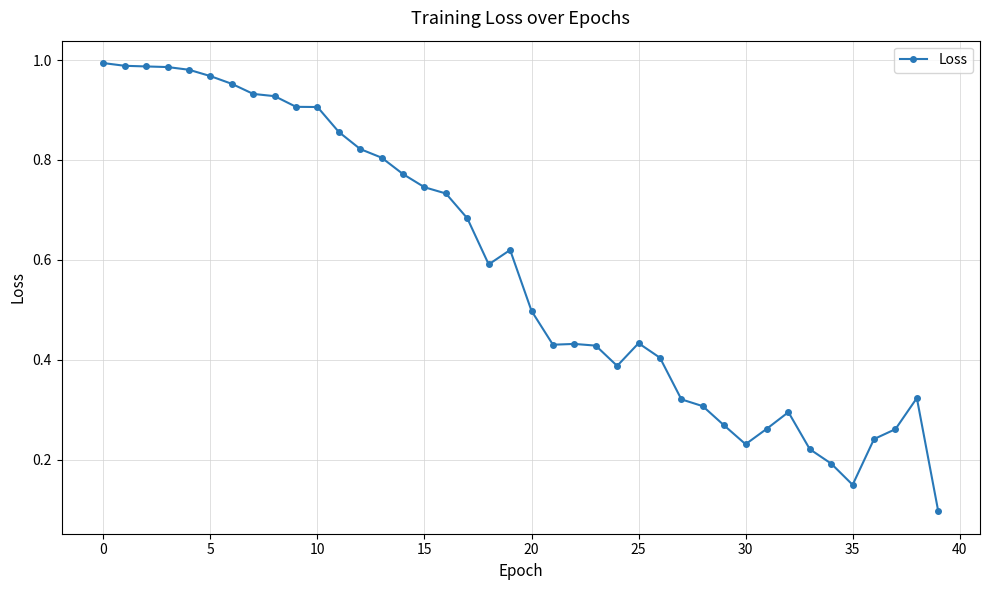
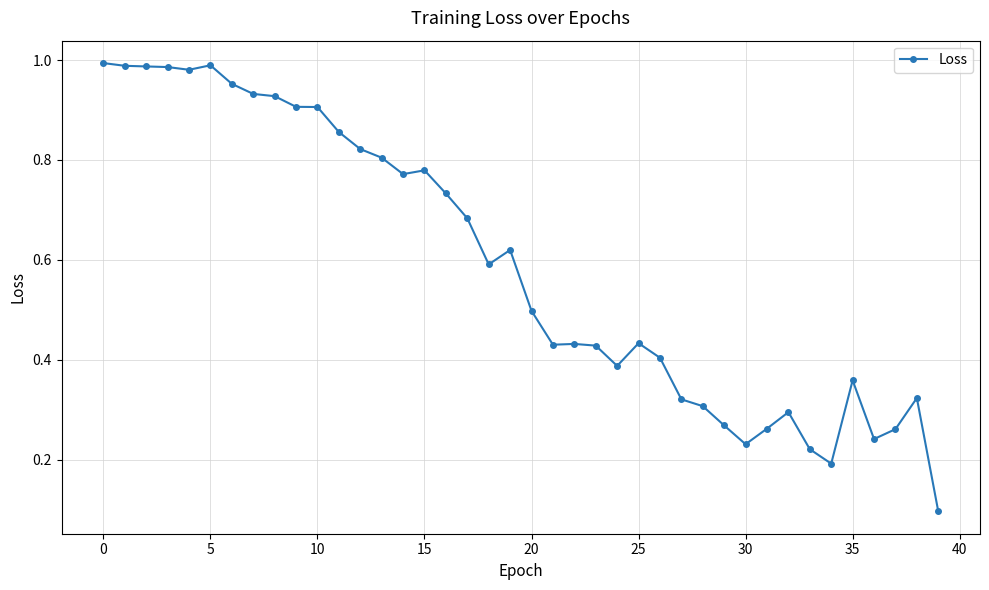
5: 0.97 -> 0.99
15: 0.75 -> 0.78
35: 0.15 -> 0.36
